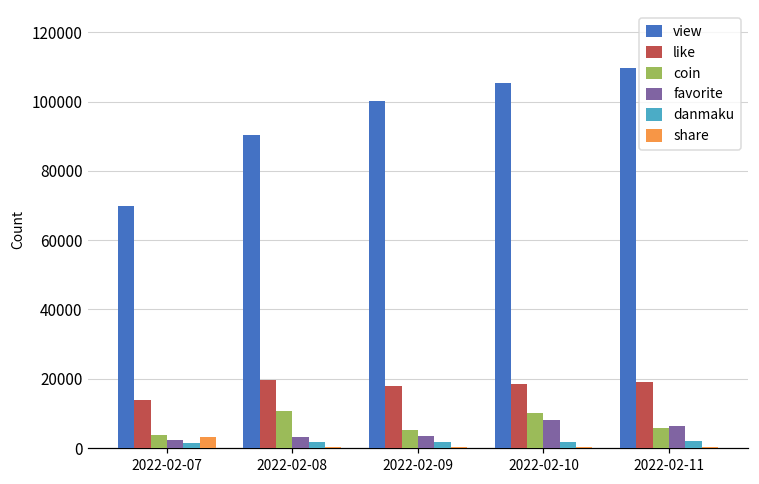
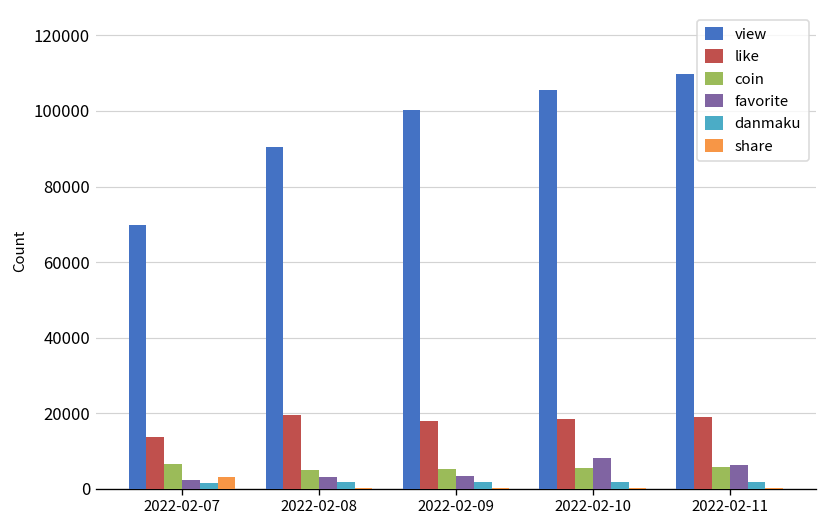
coin, 2022-02-07: 4000 -> 7000
coin, 2022-02-08: 11000 -> 5000
coin, 2022-02-10: 10000 -> 6000
